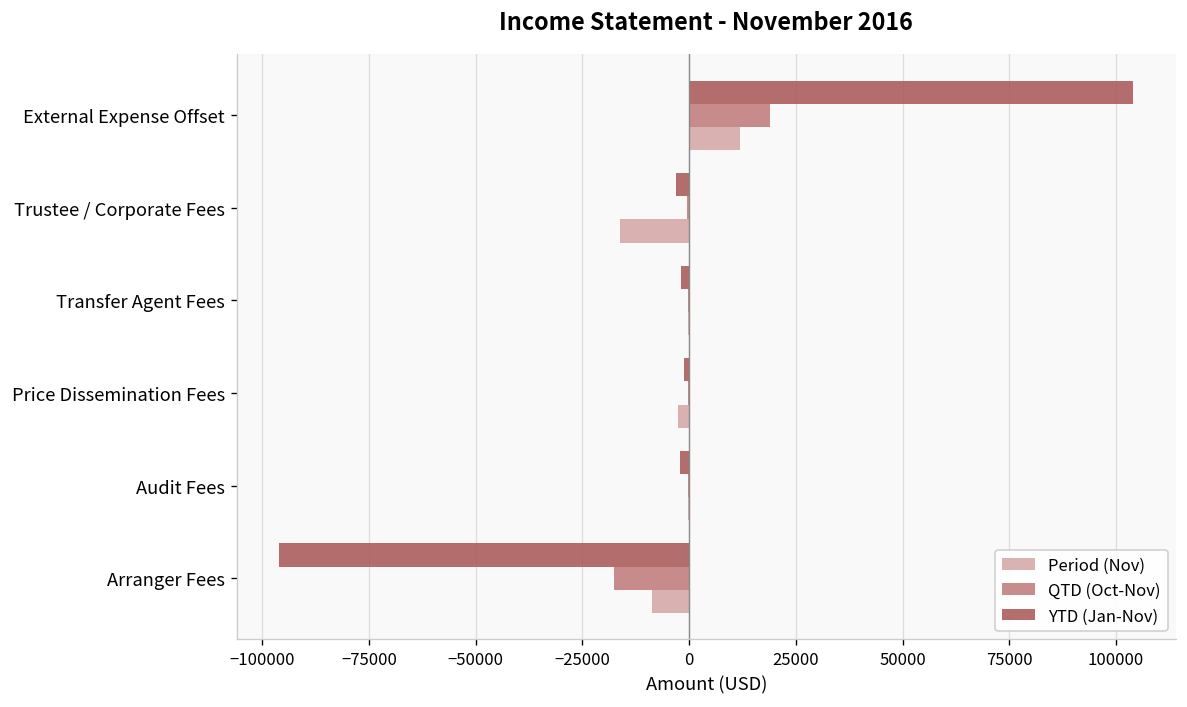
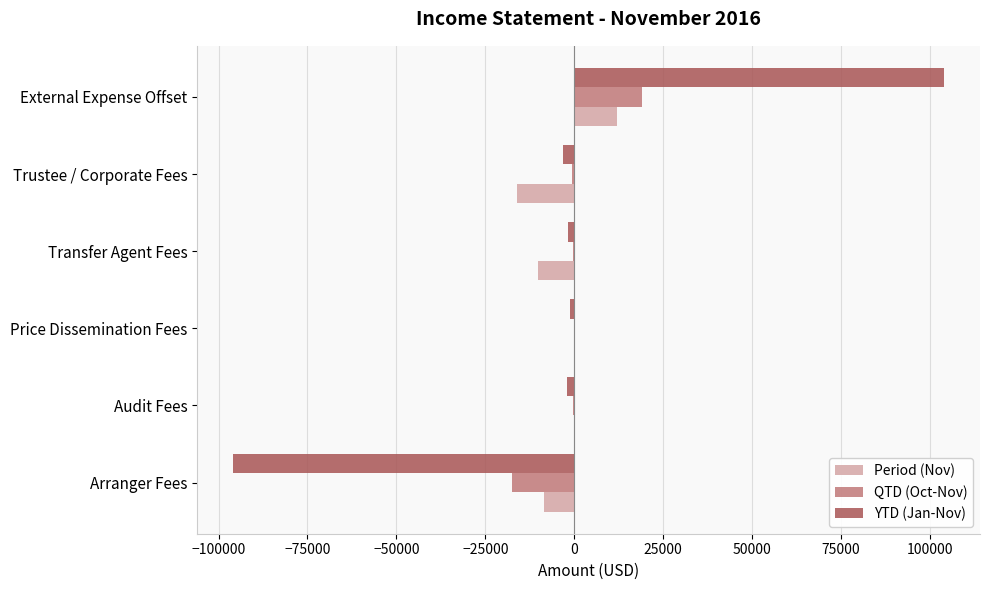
Period (Nov), Transfer Agent Fees: 0 -> -10000
Period (Nov), Price Dissemination Fees: -3000 -> 0
